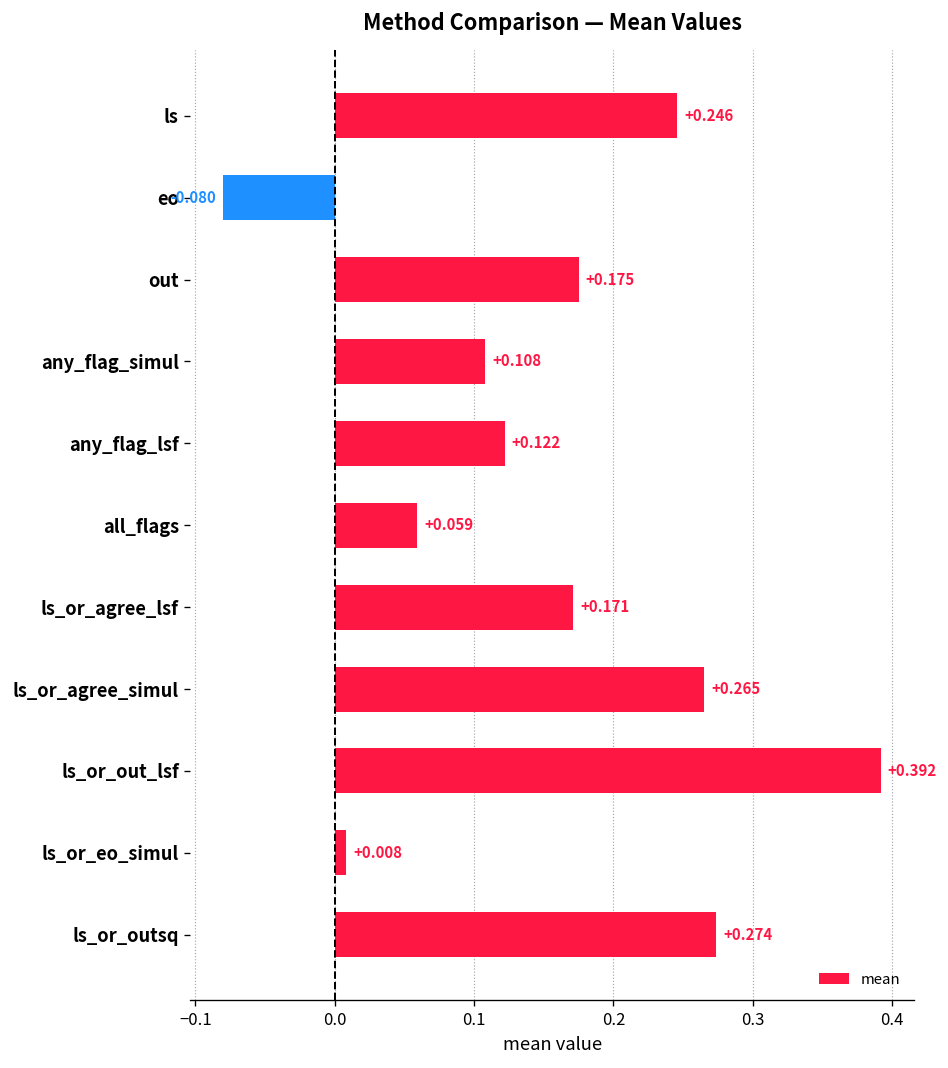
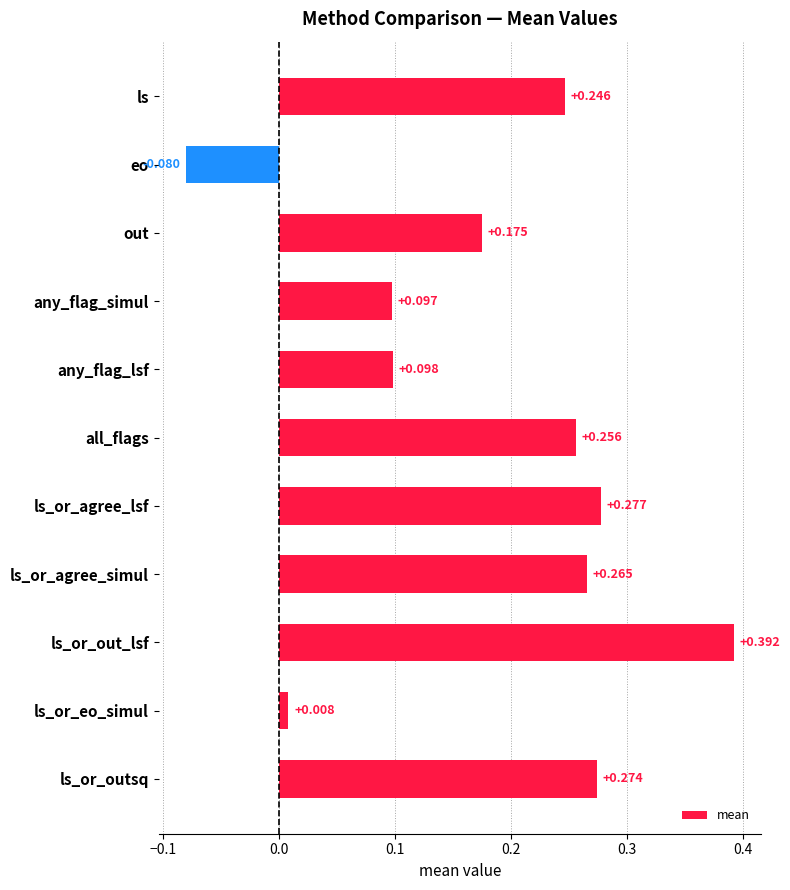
any_flag_simul: +0.108 -> +0.097
any_flag_lsf: +0.122 -> +0.098
all_flags: +0.059 -> +0.256
ls_or_agree_lsf: +0.171 -> +0.277
